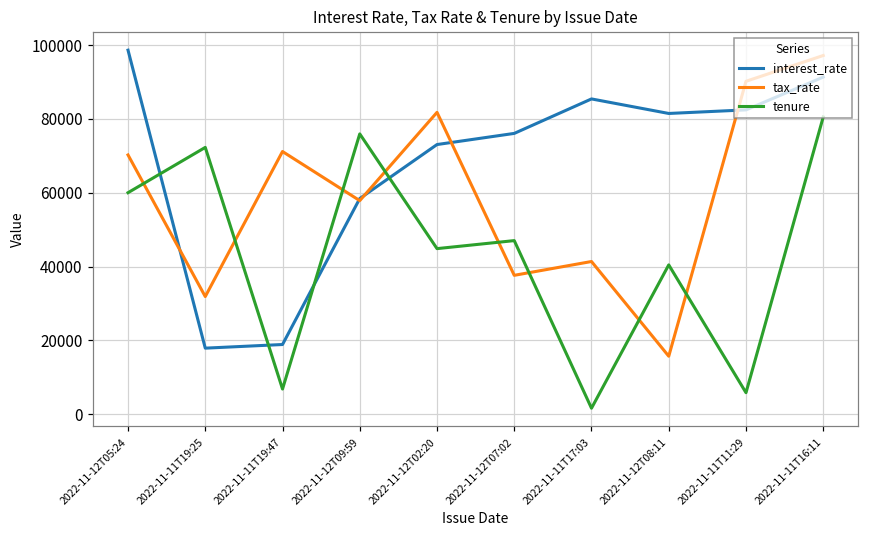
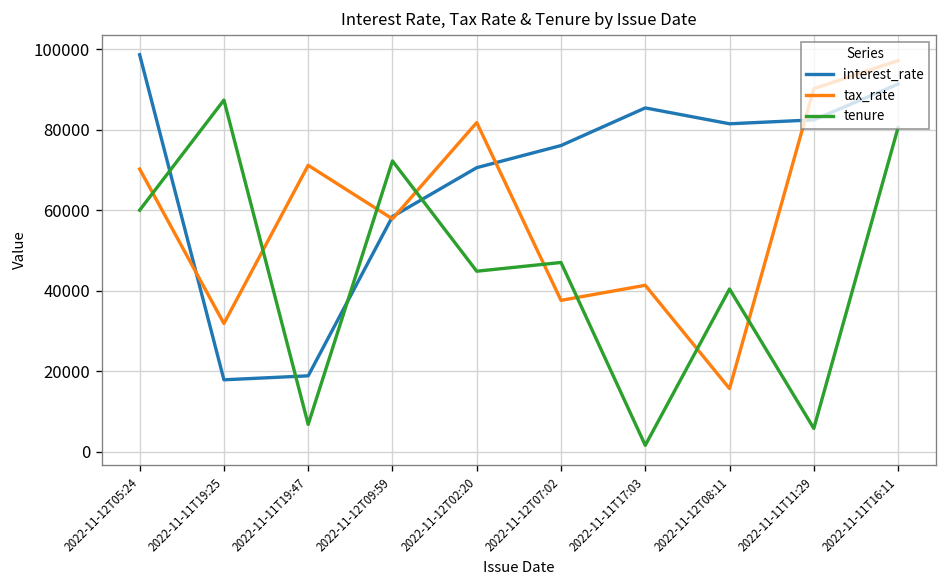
tenure, 2022-11-11T19:25: 72000 -> 87000
tenure, 2022-11-12T09:59: 76000 -> 72000
interest_rate, 2022-11-12T02:20: 73000 -> 71000
